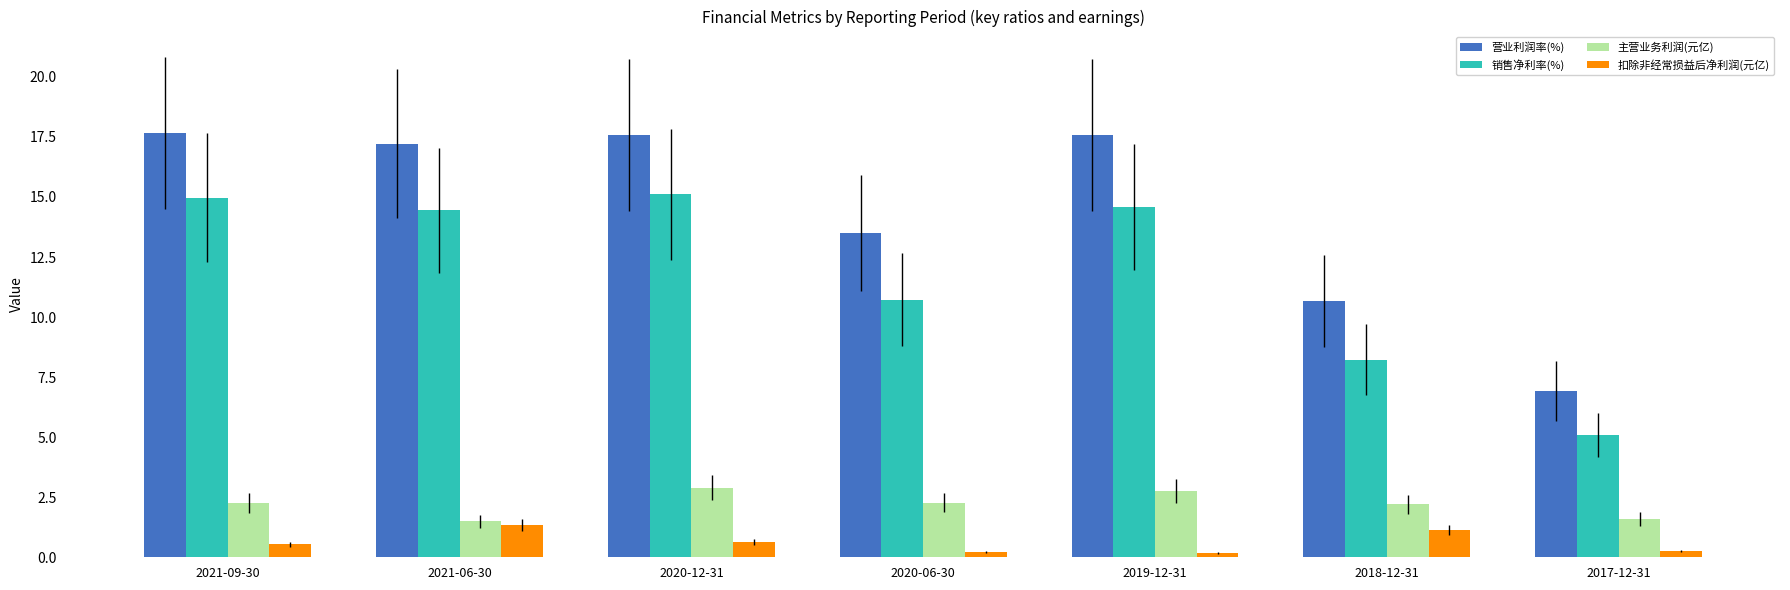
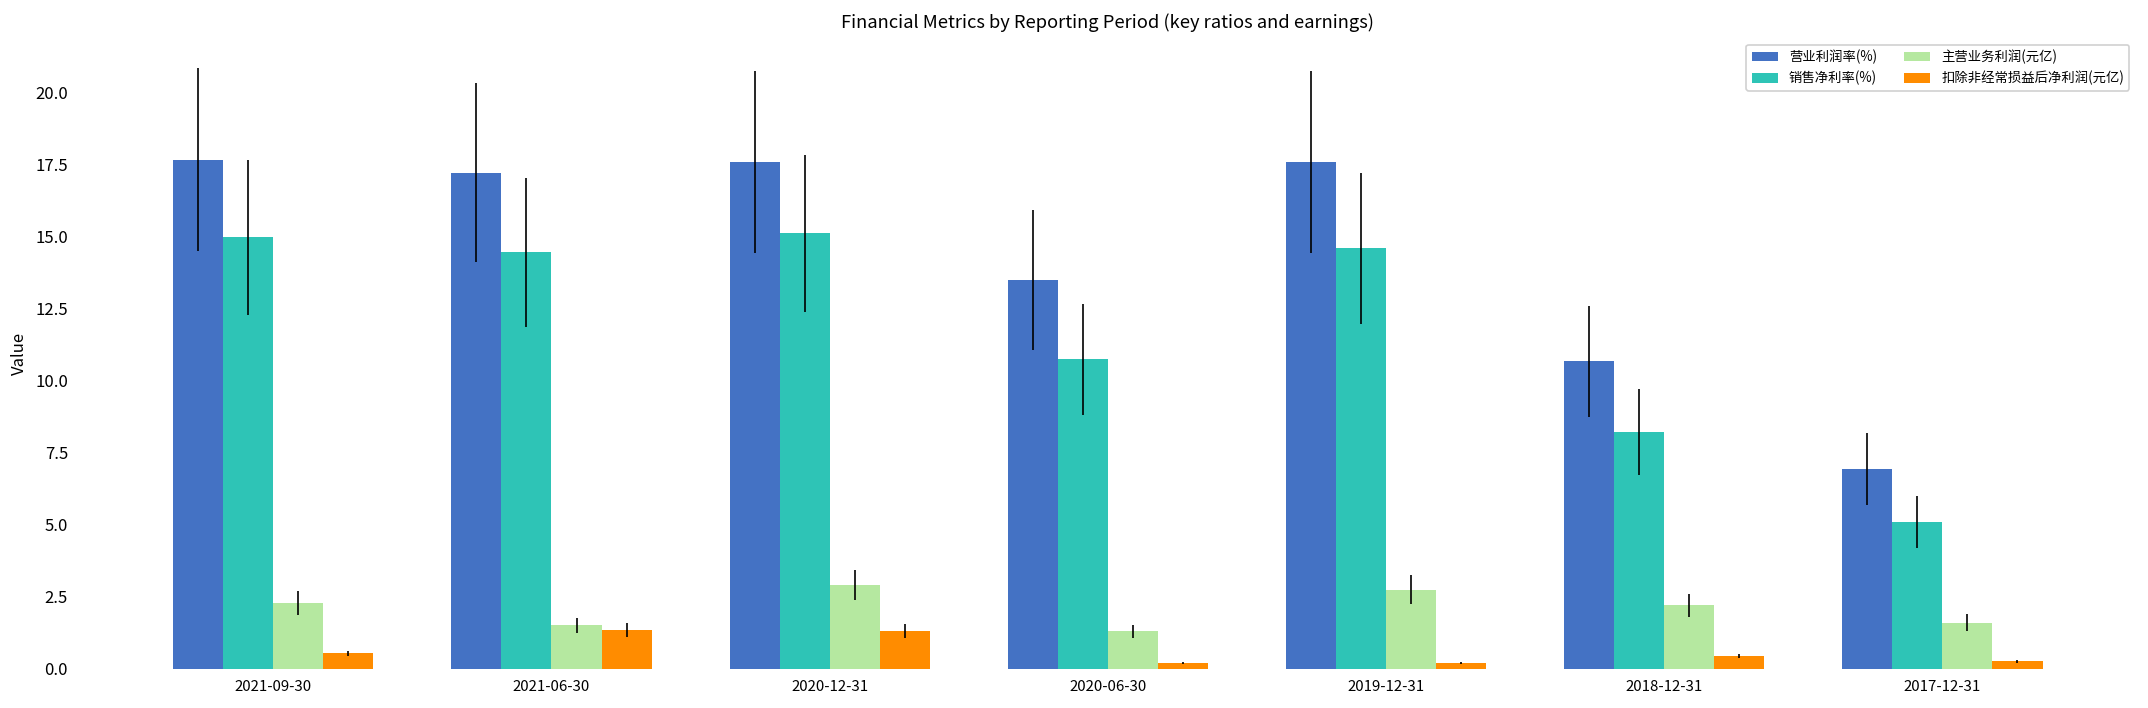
扣除非经常损益后净利润(元亿), 2020-12-31: 0.6 -> 1.3
主营业务利润(元亿), 2020-06-30: 2.3 -> 1.3
扣除非经常损益后净利润(元亿), 2018-12-31: 1.1 -> 0.4
